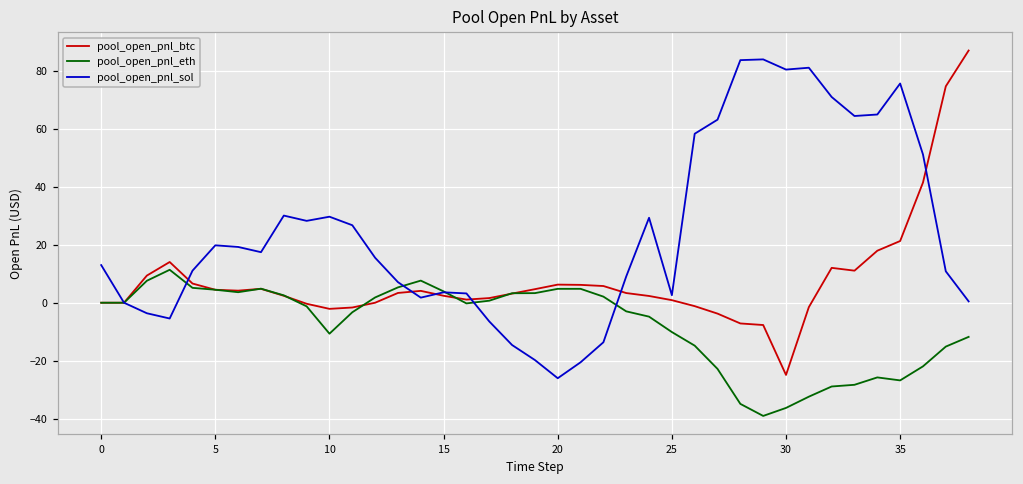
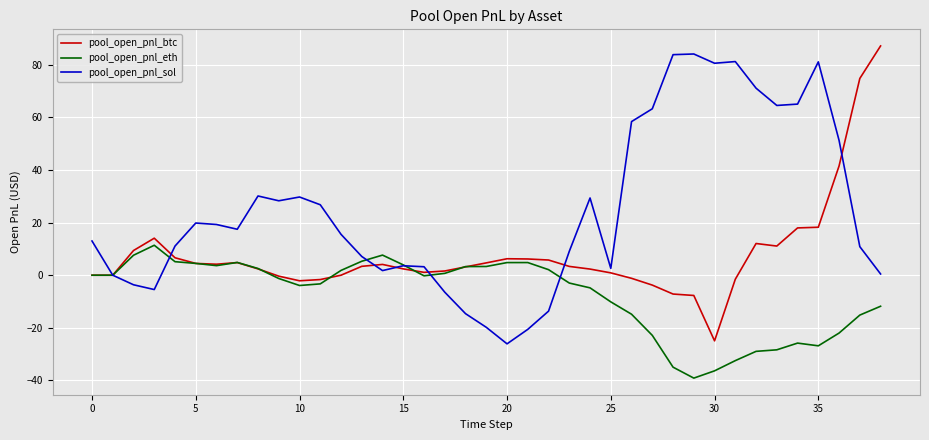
pool_open_pnl_eth, 10: -11 -> -4
pool_open_pnl_btc, 35: 21 -> 18
pool_open_pnl_sol, 35: 76 -> 81
